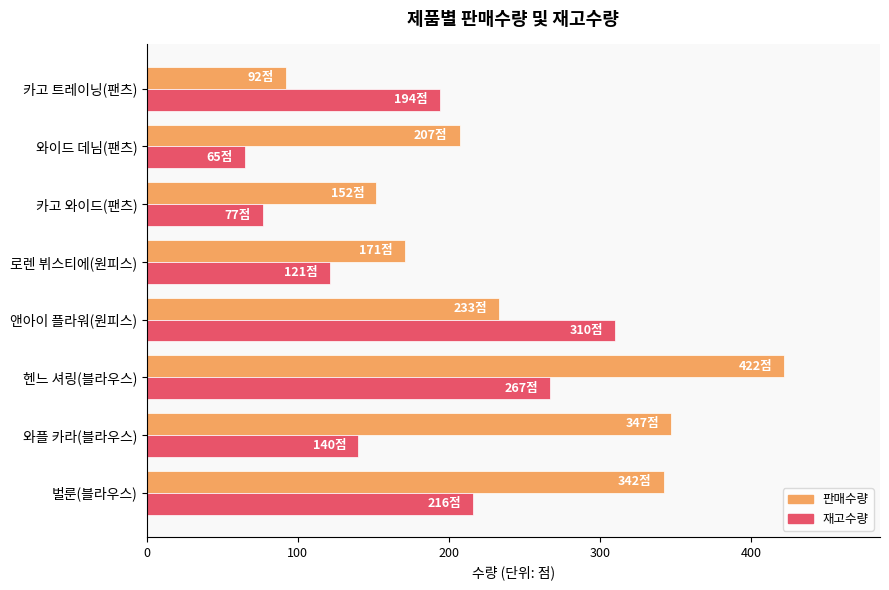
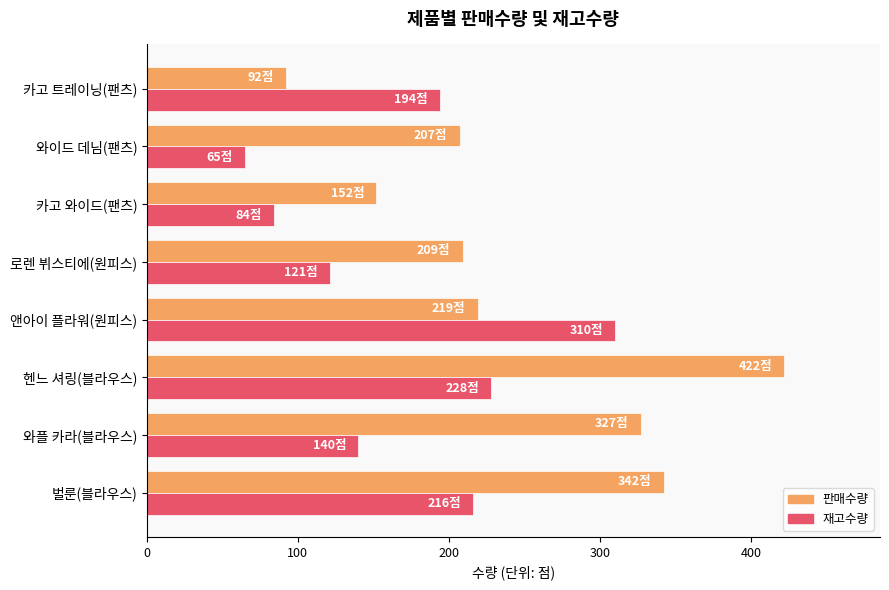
재고수량, 카고 와이드(팬츠): 77점 -> 84점
판매수량, 로렌 뷔스티에(원피스): 171점 -> 209점
판매수량, 앤아이 플라워(원피스): 233점 -> 219점
재고수량, 헨느 셔링(블라우스): 267점 -> 228점
판매수량, 와플 카라(블라우스): 347점 -> 327점
